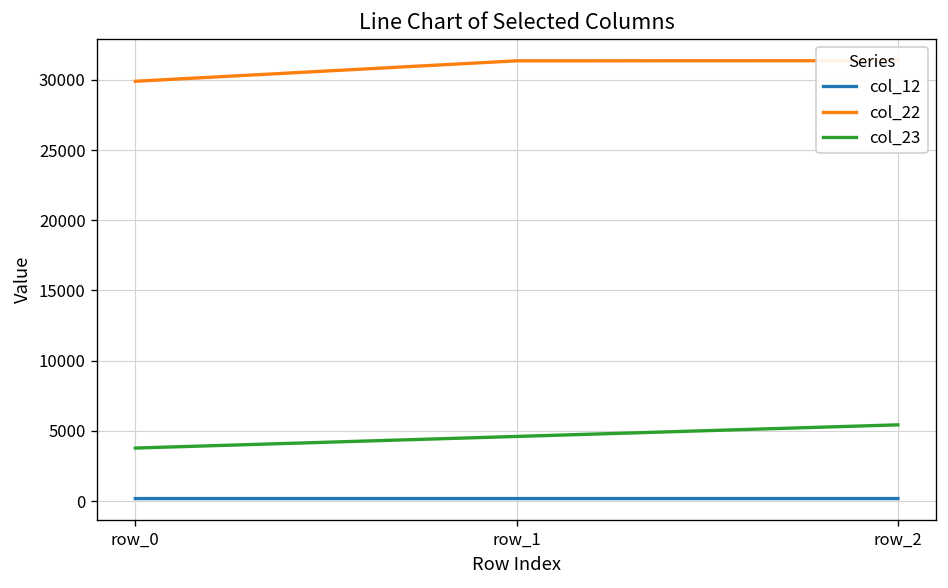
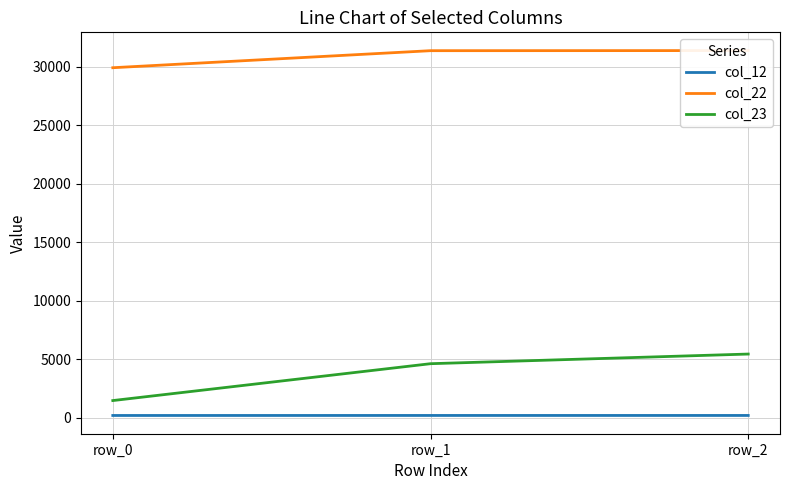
col_23, row_0: 3800 -> 1500
